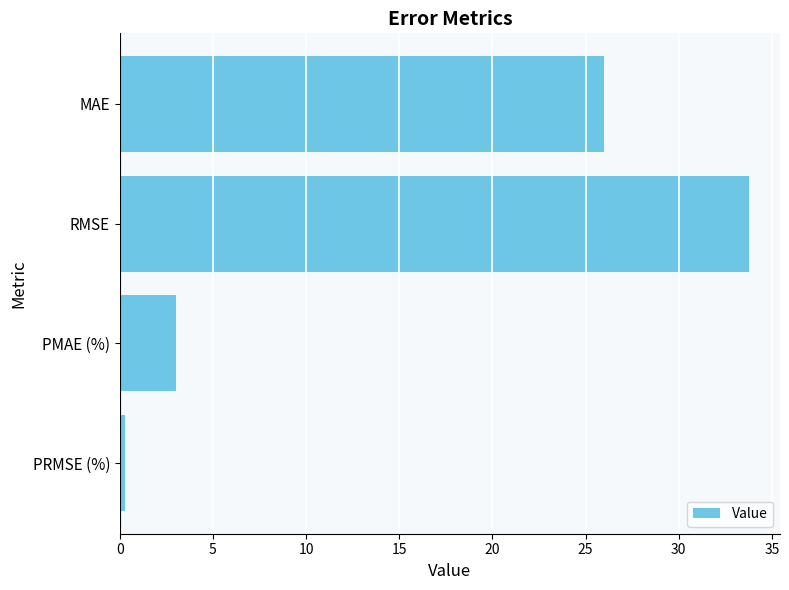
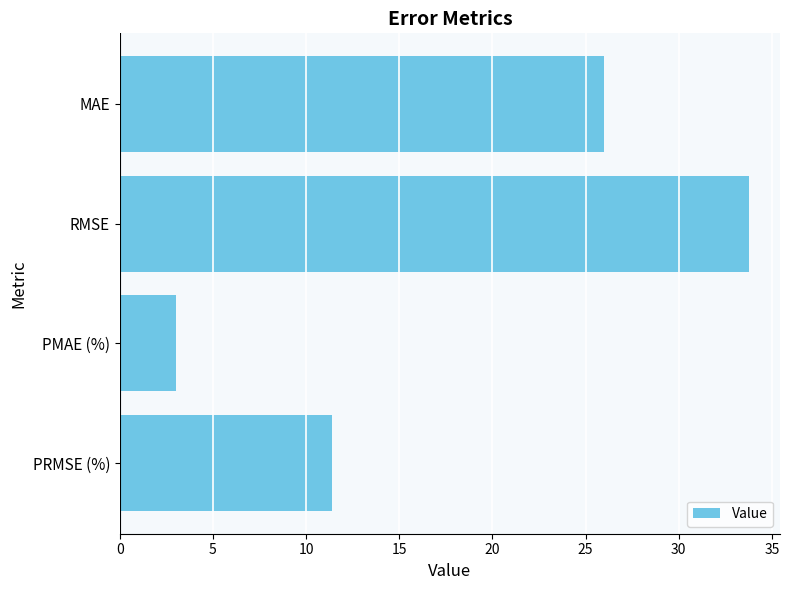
PRMSE (%): 0.3 -> 11.4
